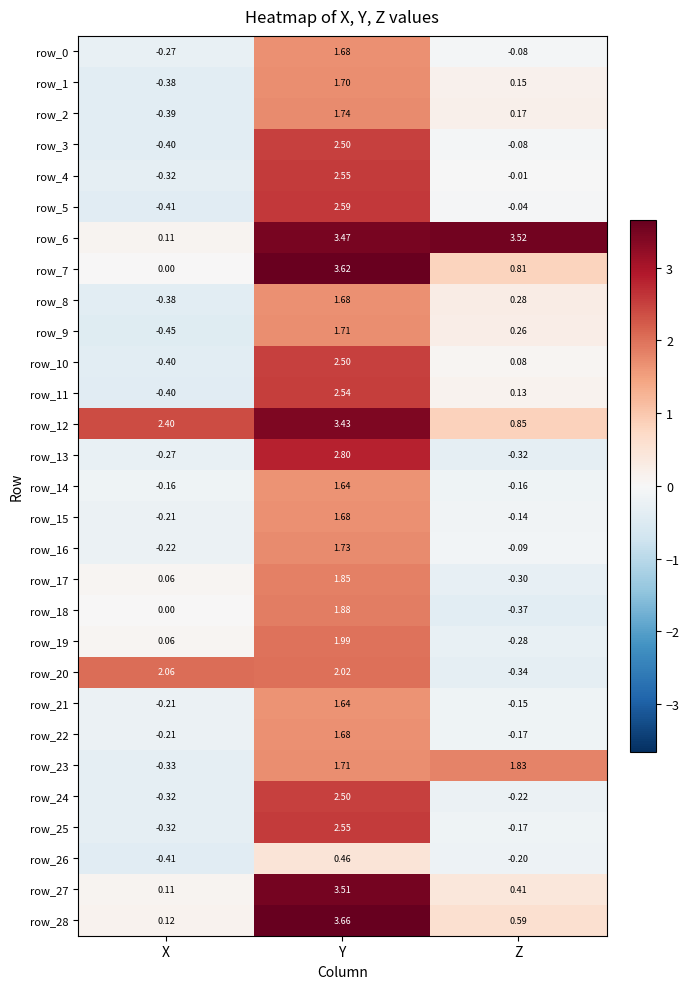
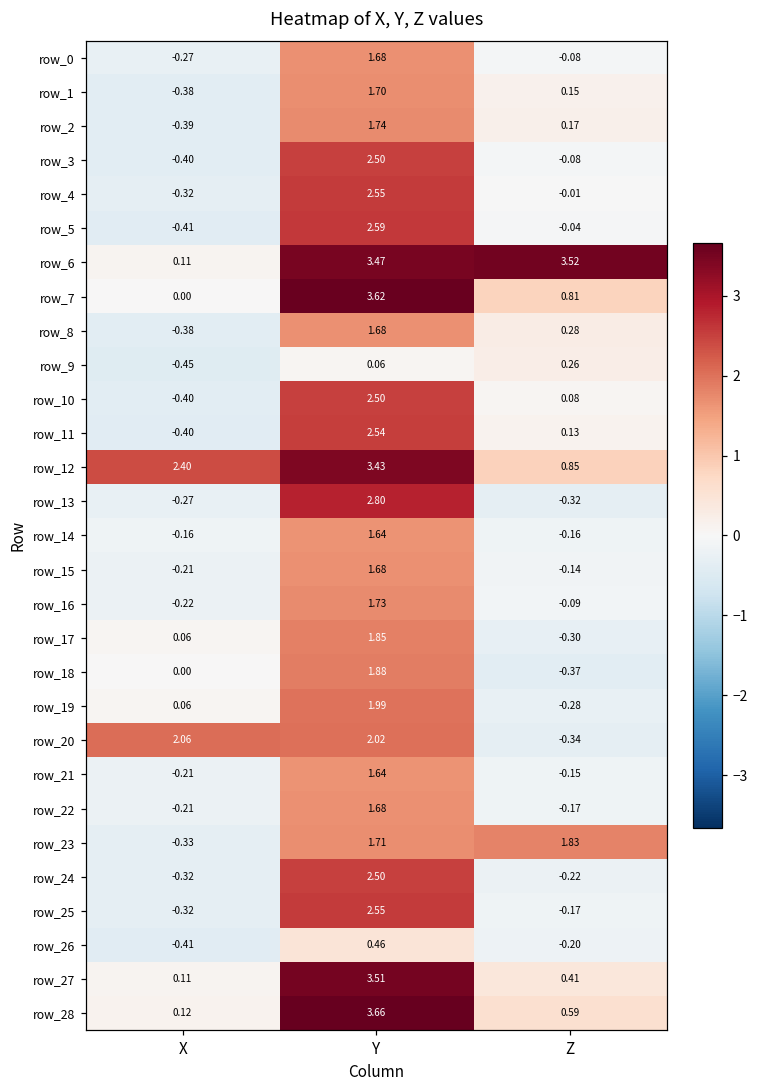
row_9, Y: 1.71 -> 0.06
